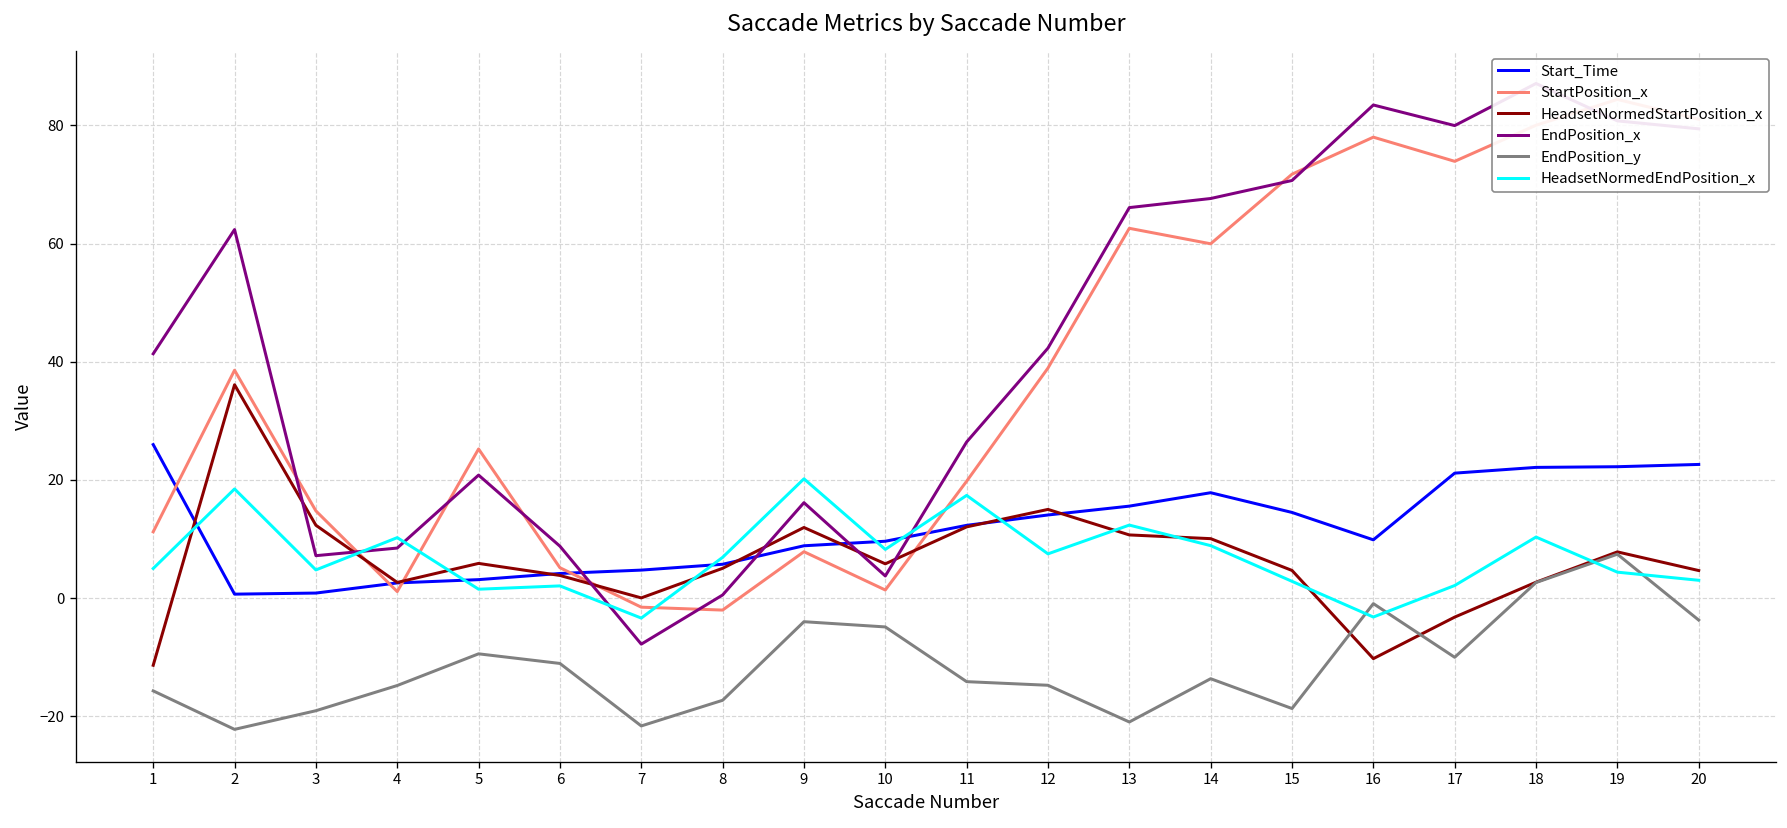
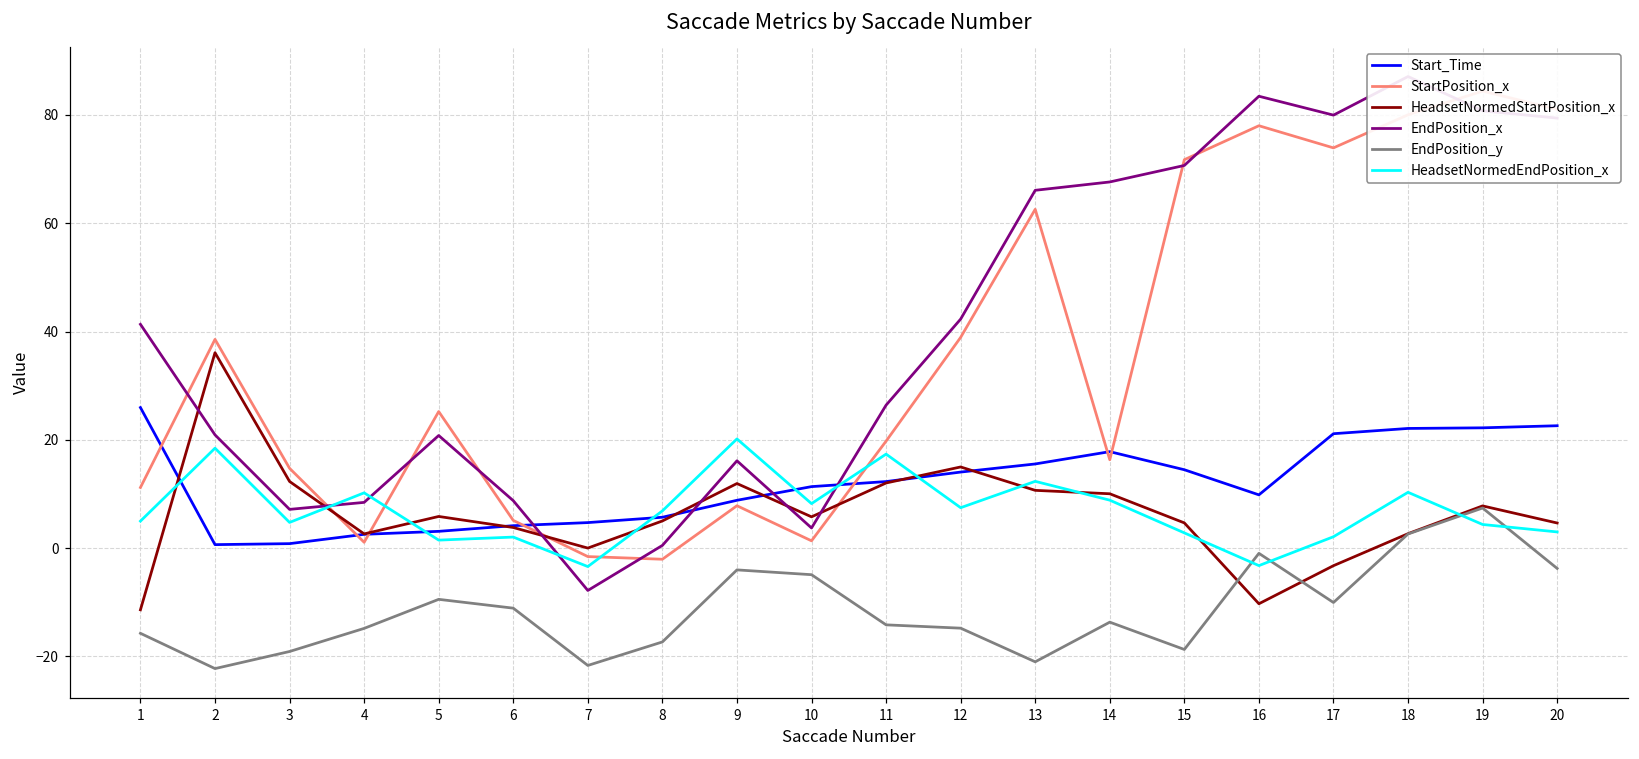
EndPosition_x, 2: 62 -> 21
Start_Time, 10: 10 -> 11
StartPosition_x, 14: 60 -> 16
